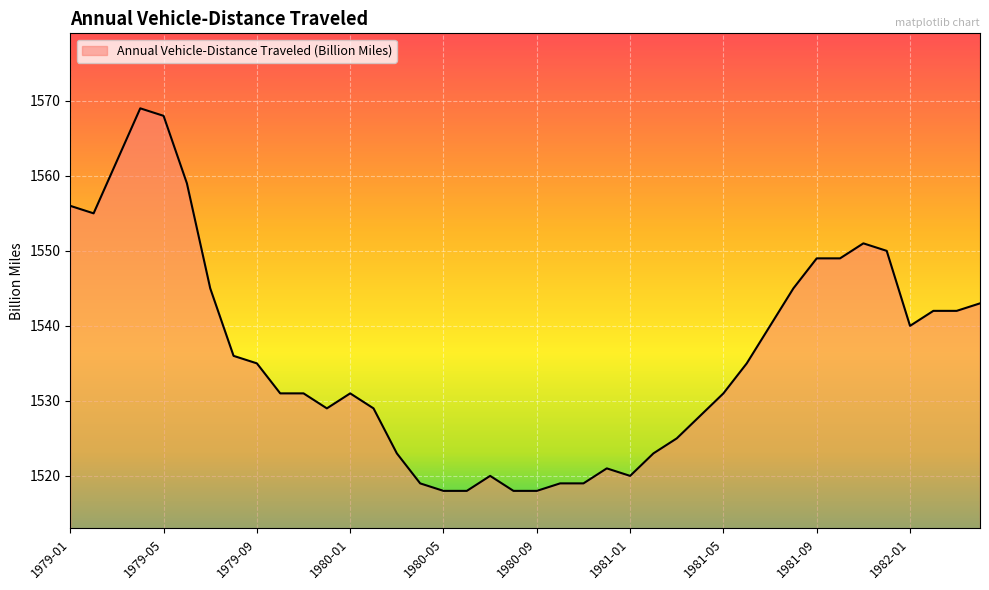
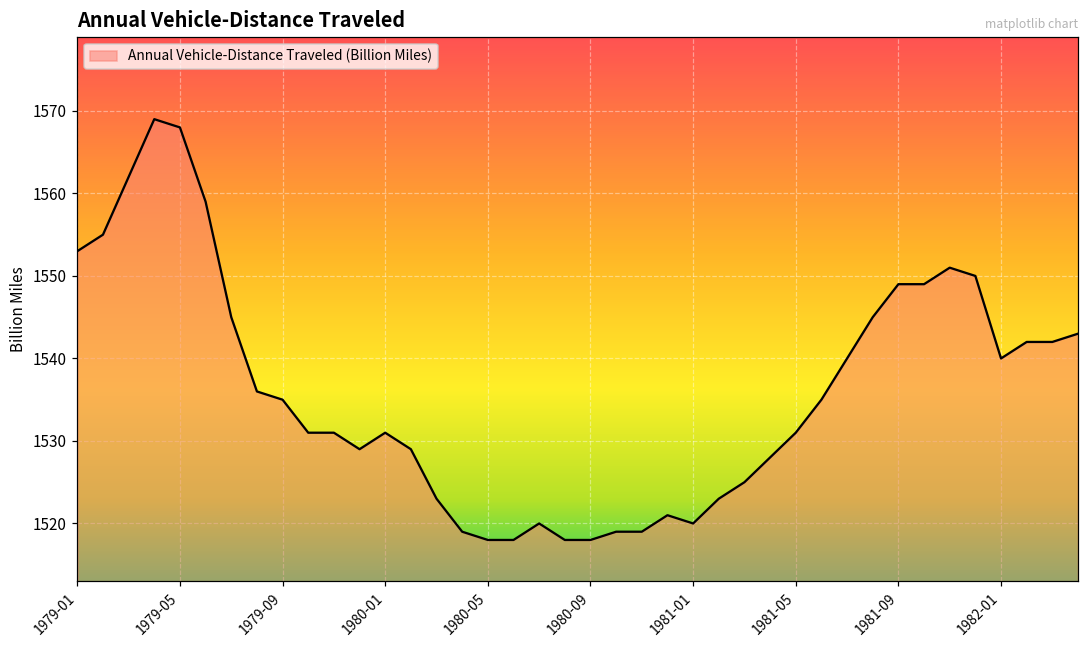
1979-01: 1556 -> 1553
